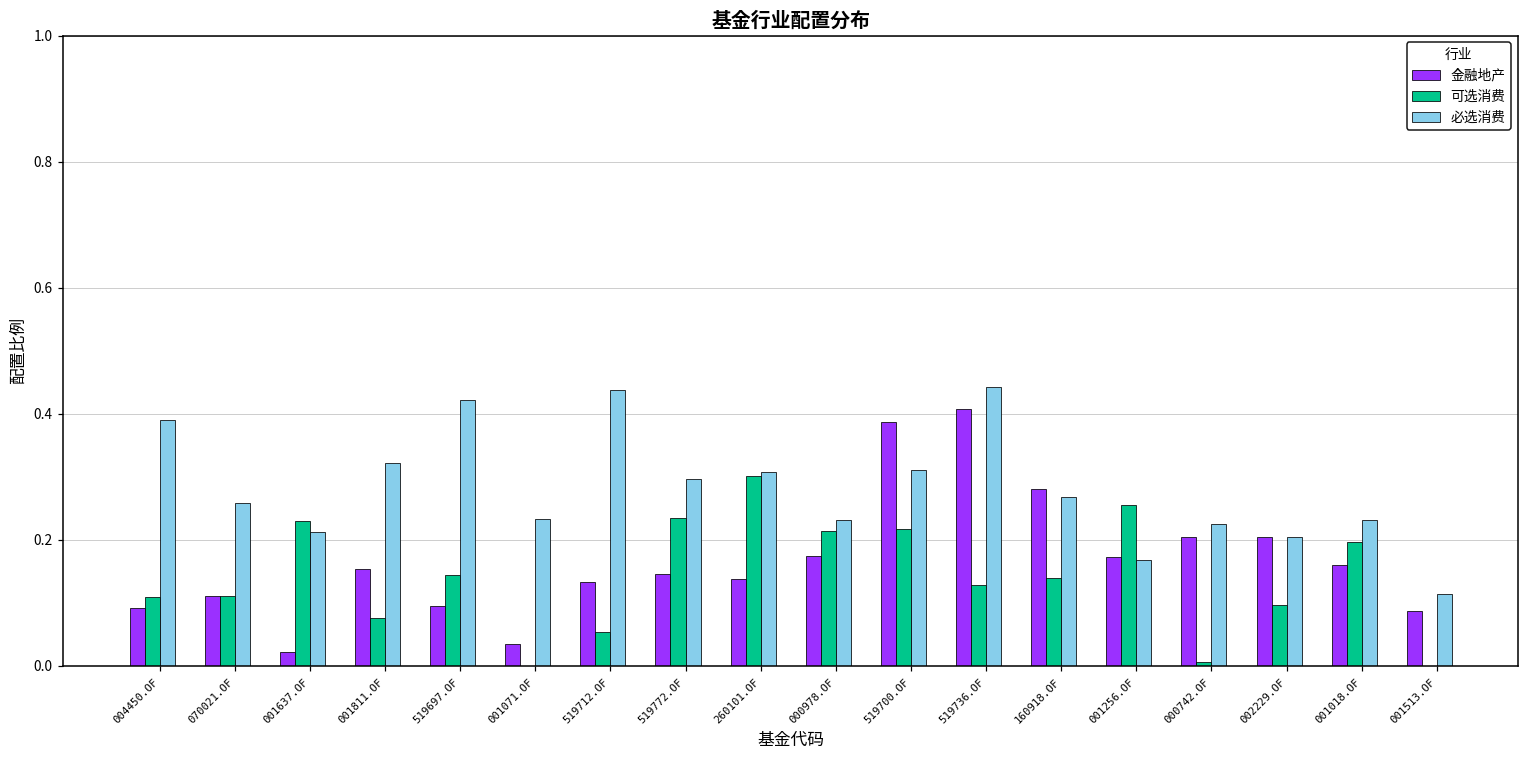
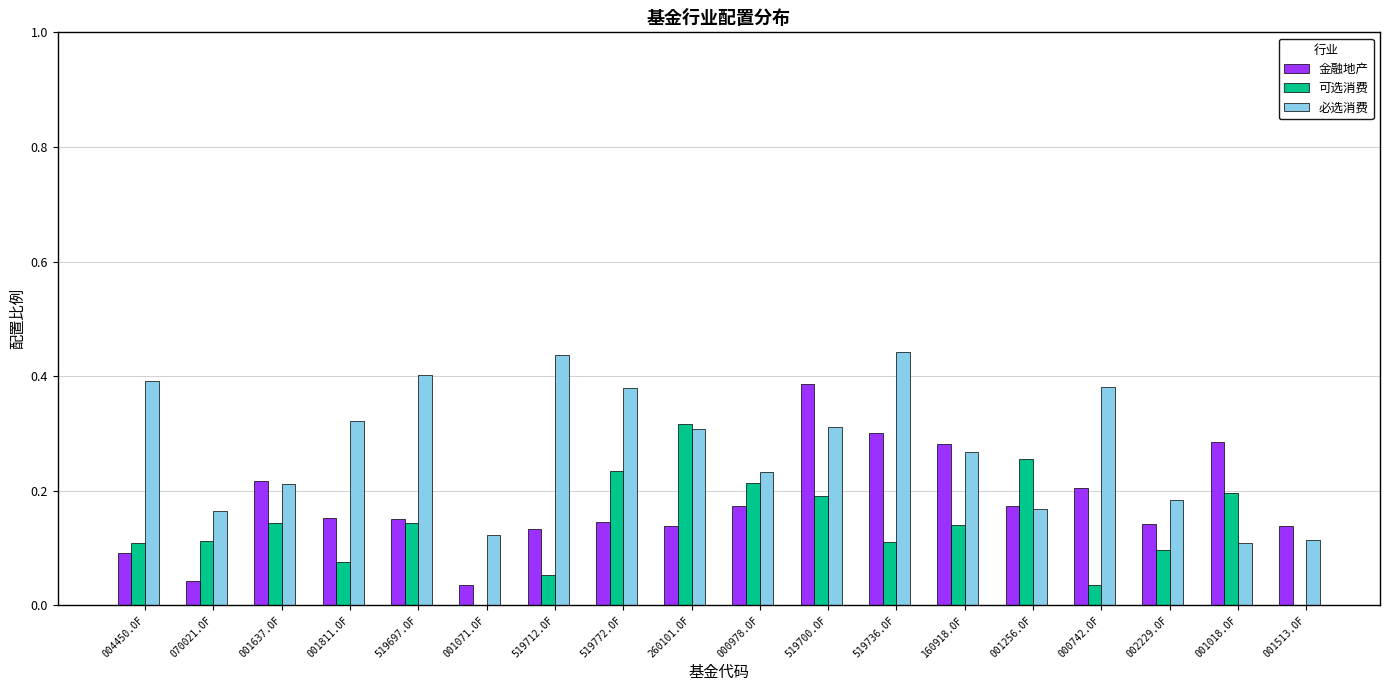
金融地产, 070021.OF: 0.11 -> 0.04
必选消费, 070021.OF: 0.26 -> 0.17
金融地产, 001637.OF: 0.02 -> 0.22
可选消费, 001637.OF: 0.23 -> 0.14
金融地产, 519697.OF: 0.09 -> 0.15
必选消费, 519697.OF: 0.42 -> 0.40
必选消费, 001071.OF: 0.23 -> 0.12
必选消费, 519772.OF: 0.30 -> 0.38
可选消费, 260101.OF: 0.30 -> 0.32
可选消费, 519700.OF: 0.22 -> 0.19
金融地产, 519736.OF: 0.41 -> 0.30
可选消费, 519736.OF: 0.13 -> 0.11
可选消费, 000742.OF: 0.01 -> 0.03
必选消费, 000742.OF: 0.22 -> 0.38
金融地产, 002229.OF: 0.20 -> 0.14
必选消费, 002229.OF: 0.20 -> 0.18
金融地产, 001018.OF: 0.16 -> 0.28
必选消费, 001018.OF: 0.23 -> 0.11
金融地产, 001513.OF: 0.09 -> 0.14
